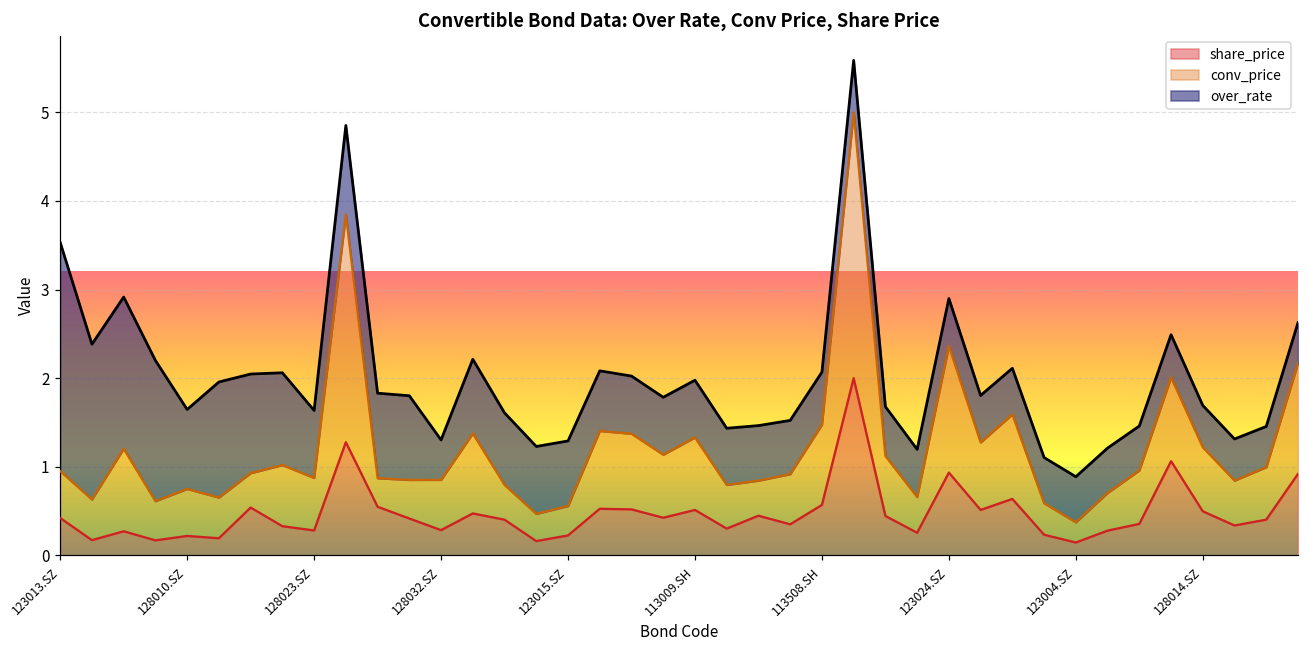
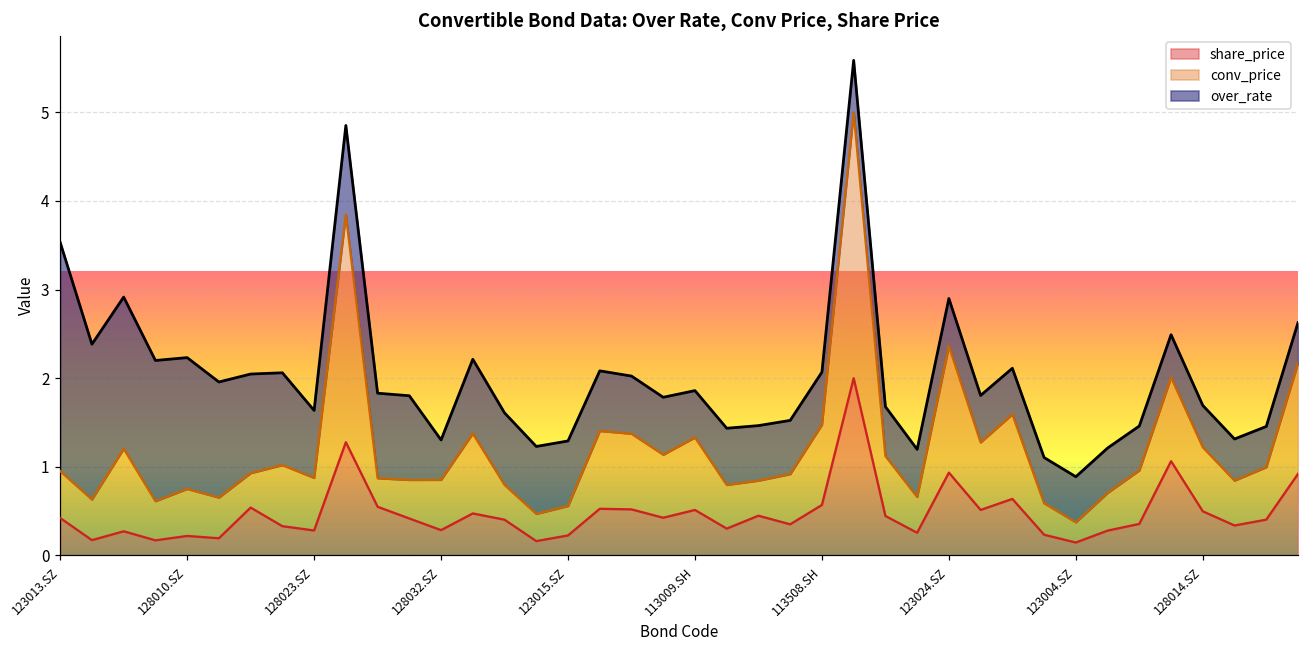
over_rate, 128010.SZ: 0.9 -> 1.5
over_rate, 113009.SH: 0.6 -> 0.5
